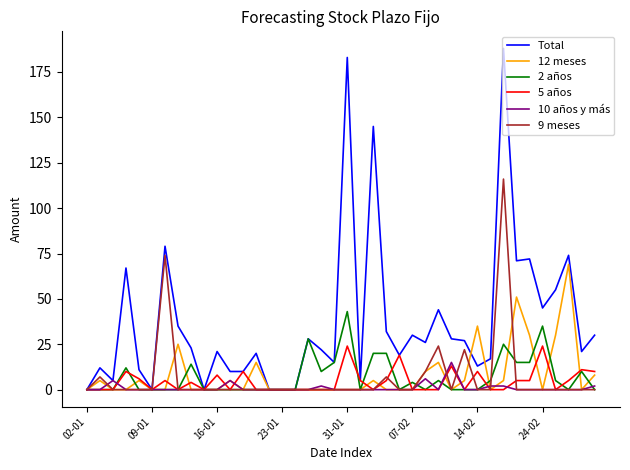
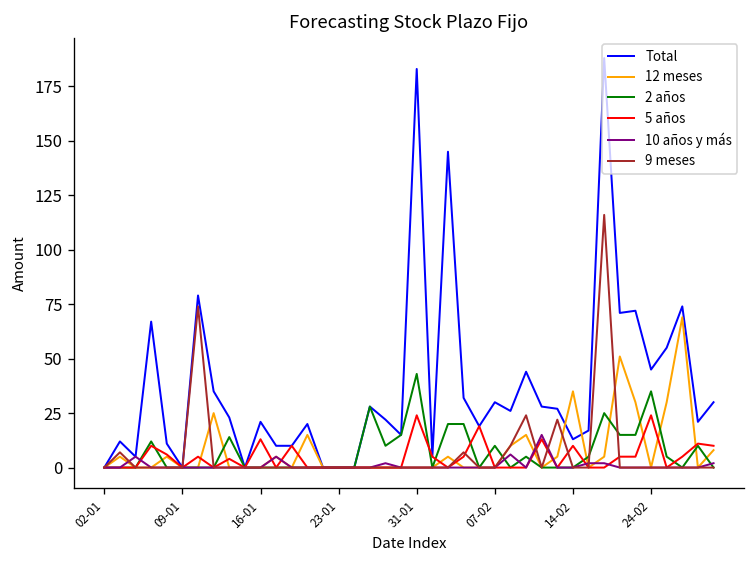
5 años, 16-01: 8 -> 13
2 años, 07-02: 4 -> 10
